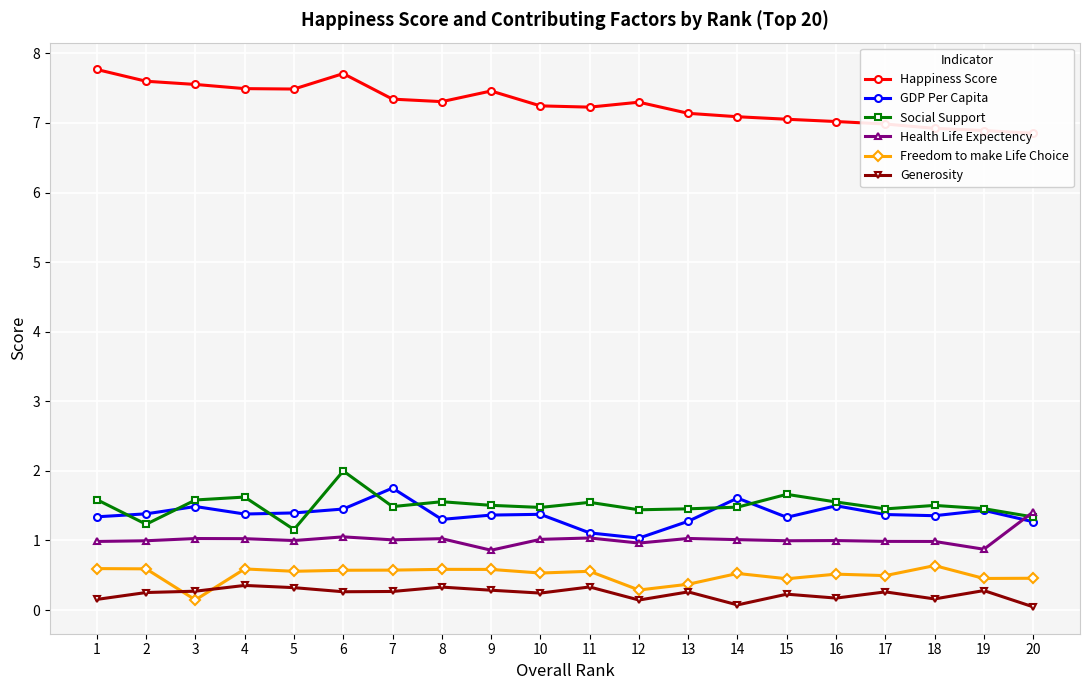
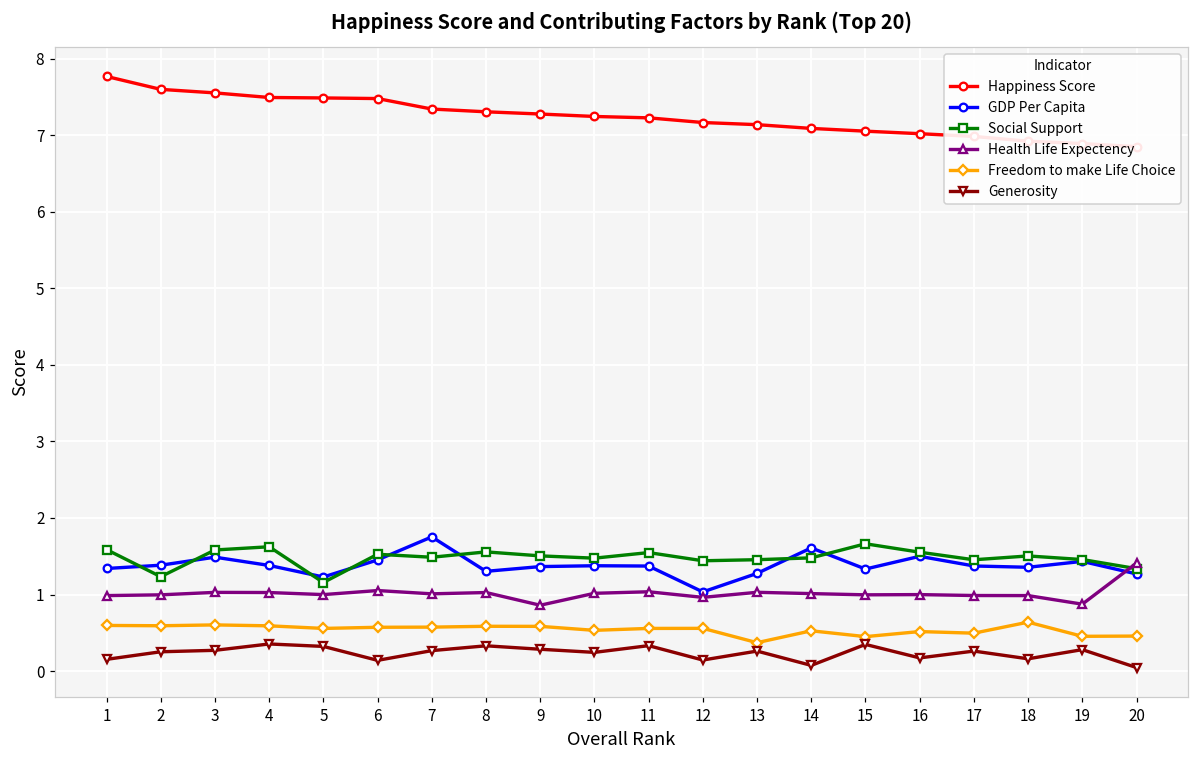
Freedom to make Life Choice, 3: 0.1 -> 0.6
GDP Per Capita, 5: 1.4 -> 1.2
Happiness Score, 6: 7.7 -> 7.5
Social Support, 6: 2.0 -> 1.5
Generosity, 6: 0.3 -> 0.1
Happiness Score, 9: 7.5 -> 7.3
GDP Per Capita, 11: 1.1 -> 1.4
Happiness Score, 12: 7.3 -> 7.2
Freedom to make Life Choice, 12: 0.3 -> 0.6
Generosity, 15: 0.2 -> 0.3
